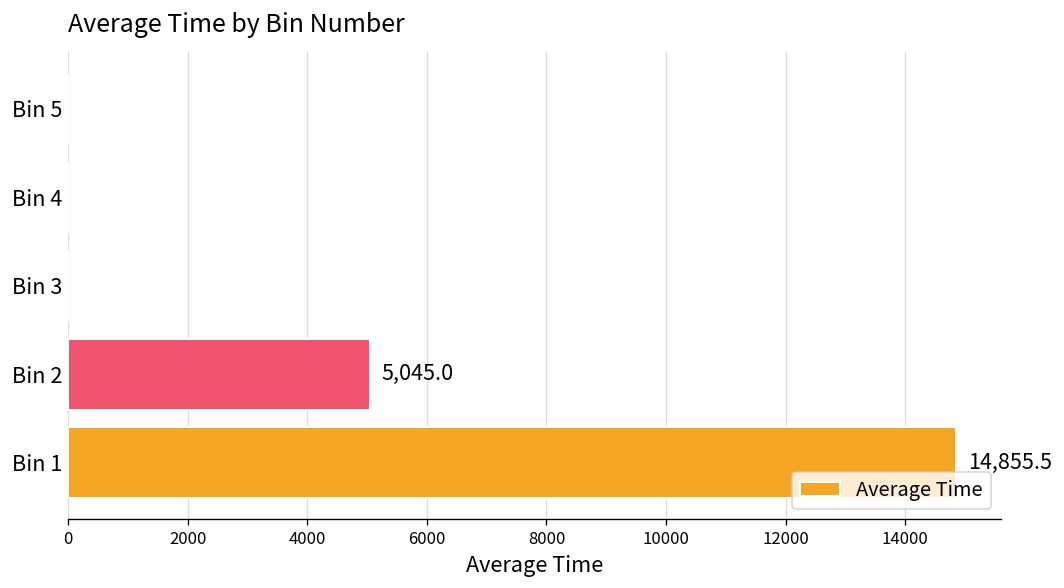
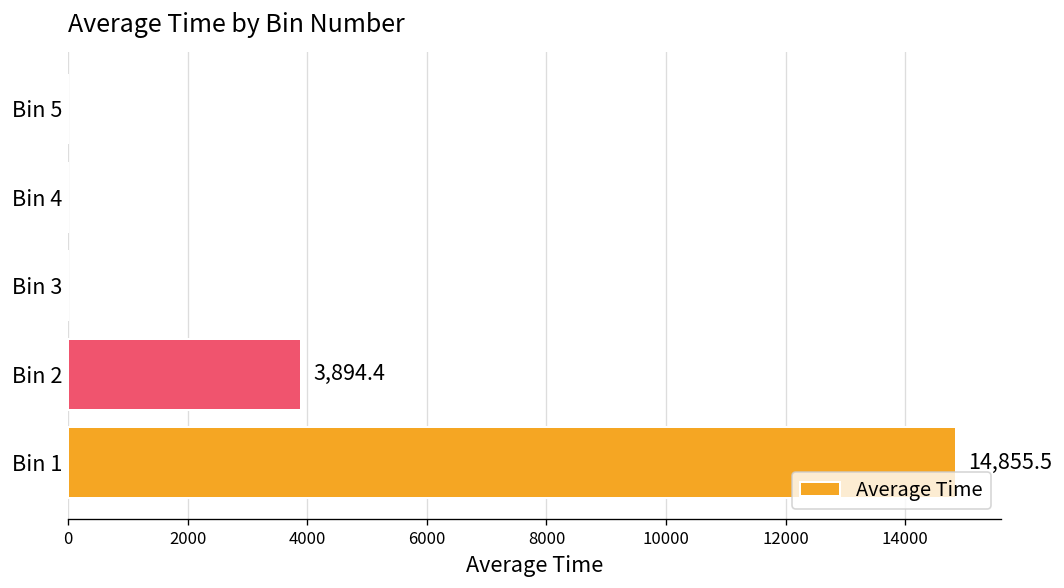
Bin 2: 5,045.0 -> 3,894.4
